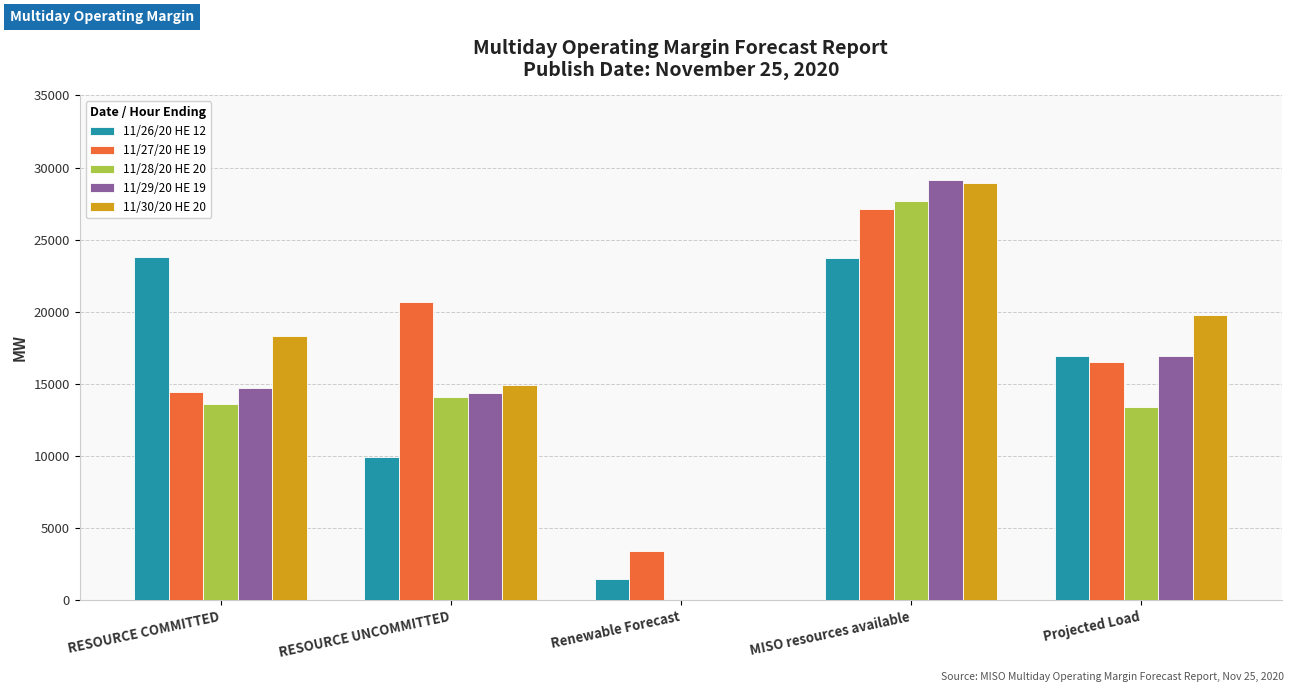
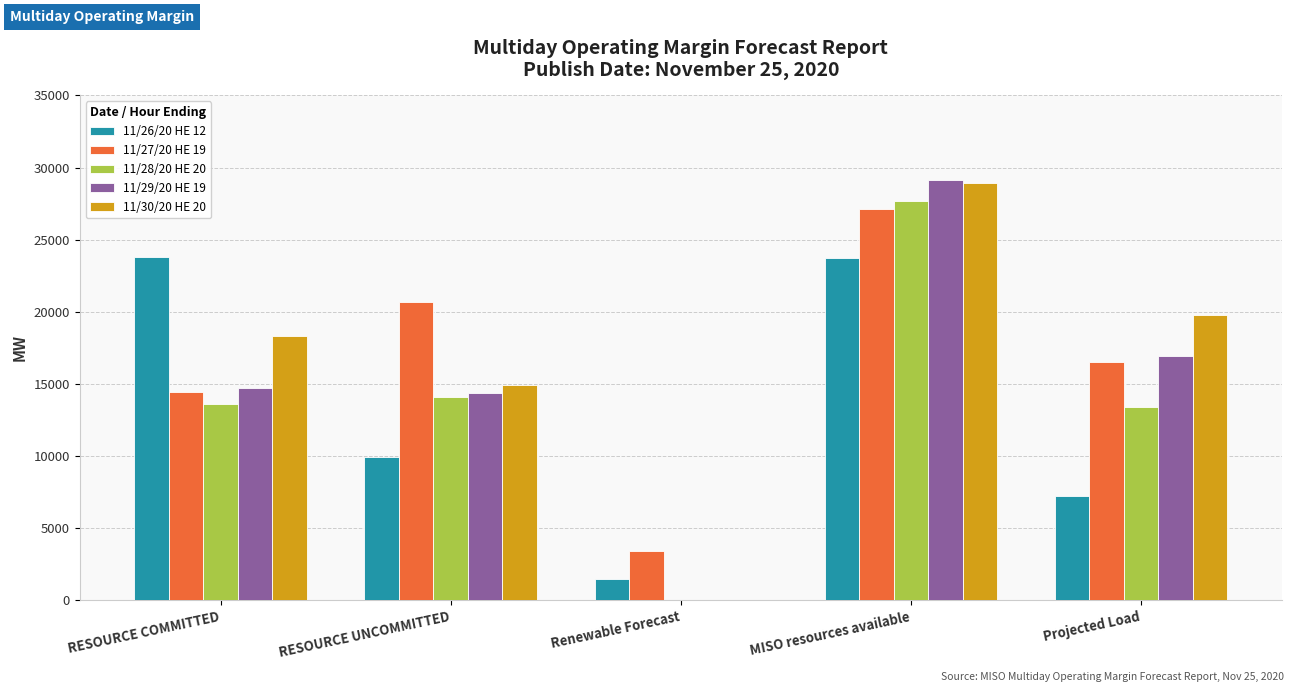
11/26/20 HE 12, Projected Load: 16900 -> 7200
